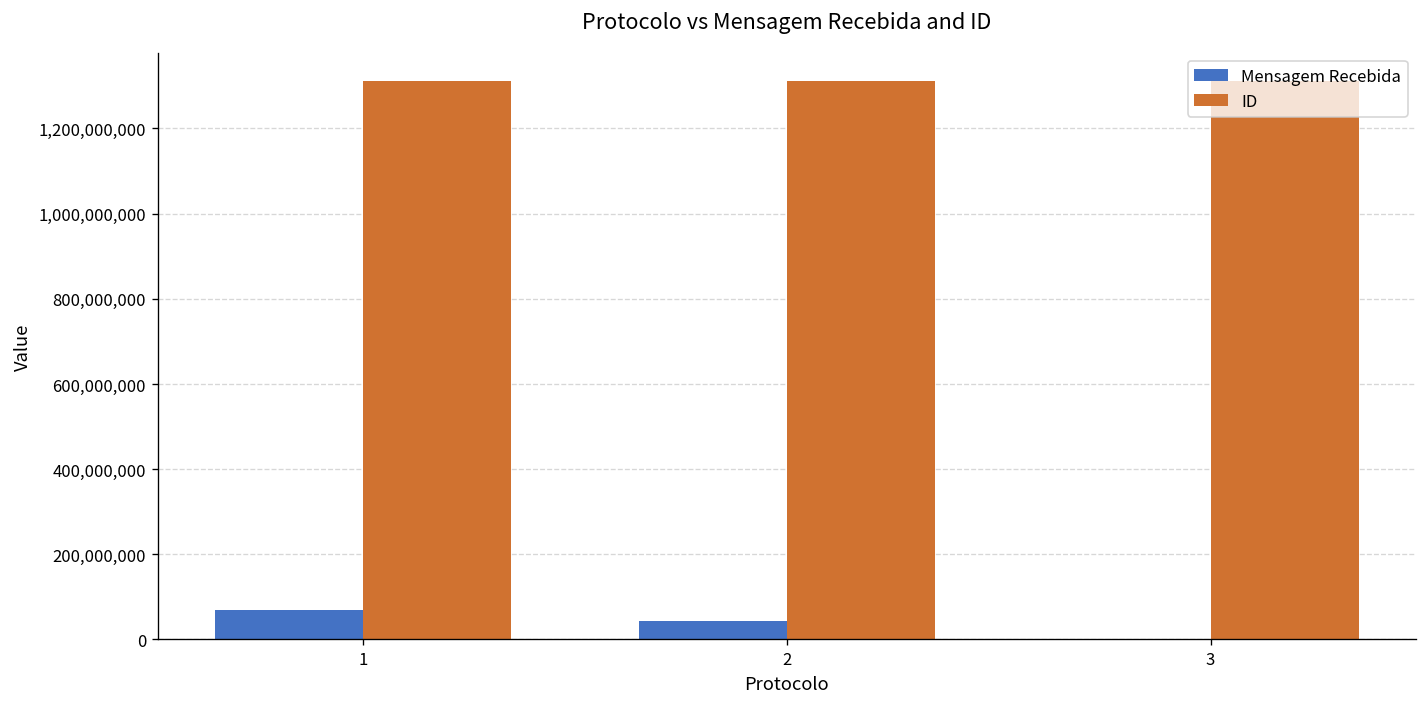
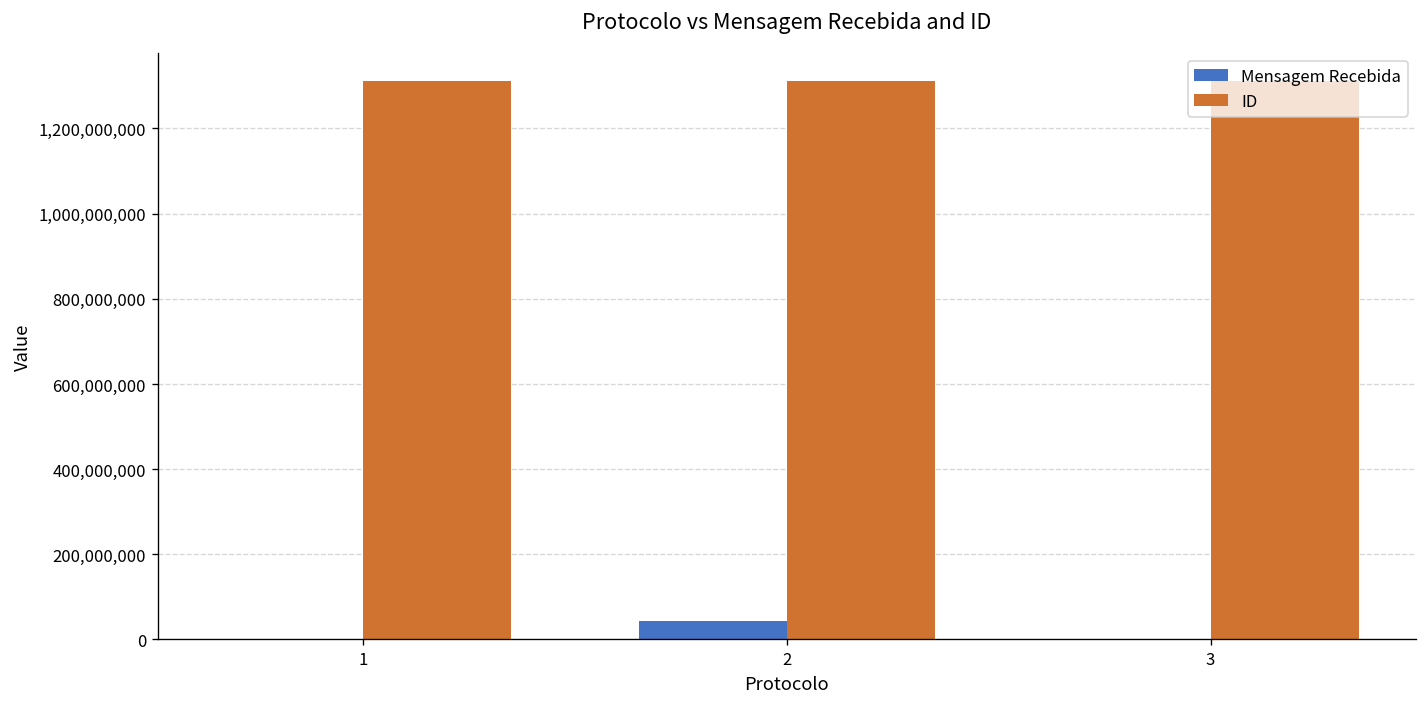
Mensagem Recebida, 1: 70,000,000 -> 0
